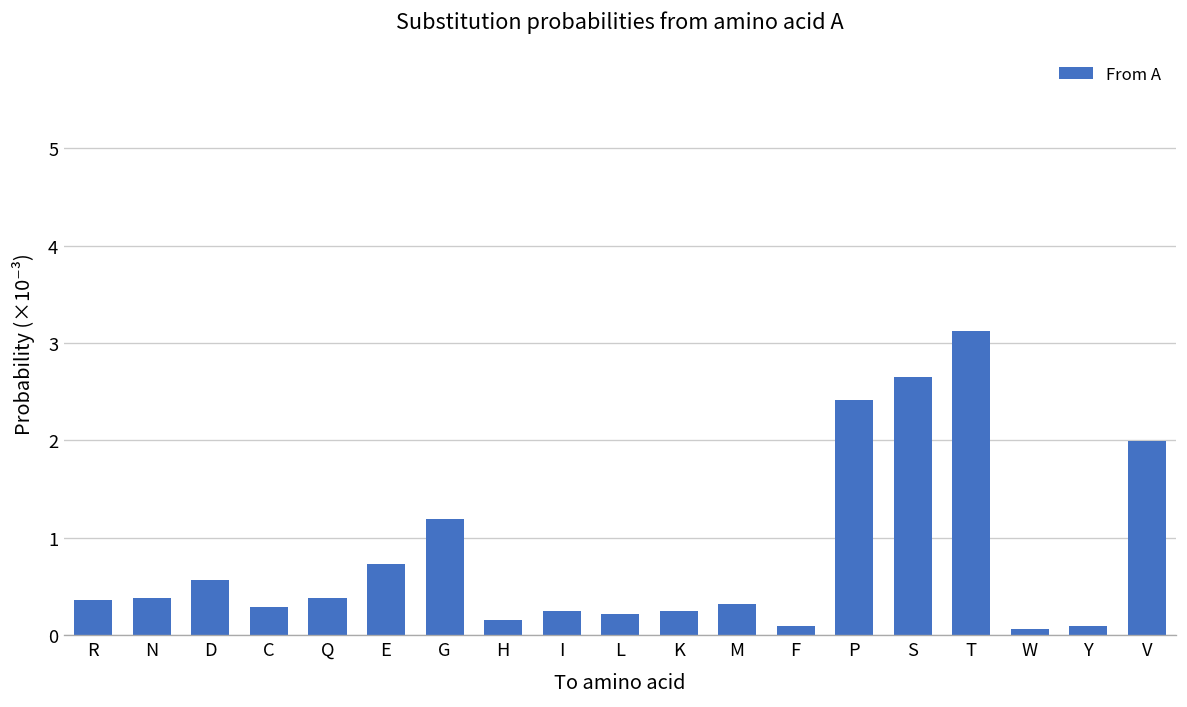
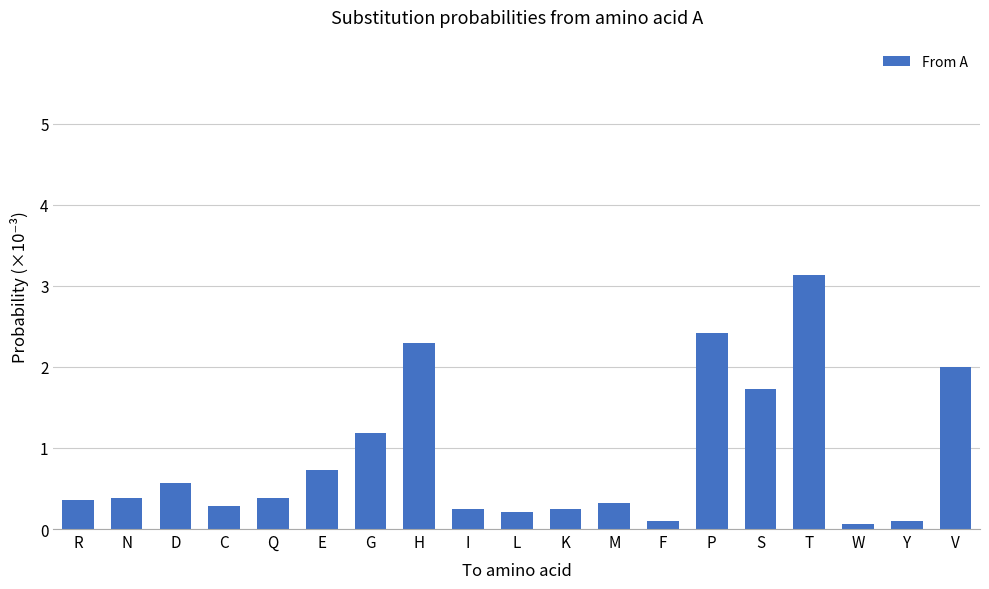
H: 0.1 -> 2.3
S: 2.7 -> 1.7
